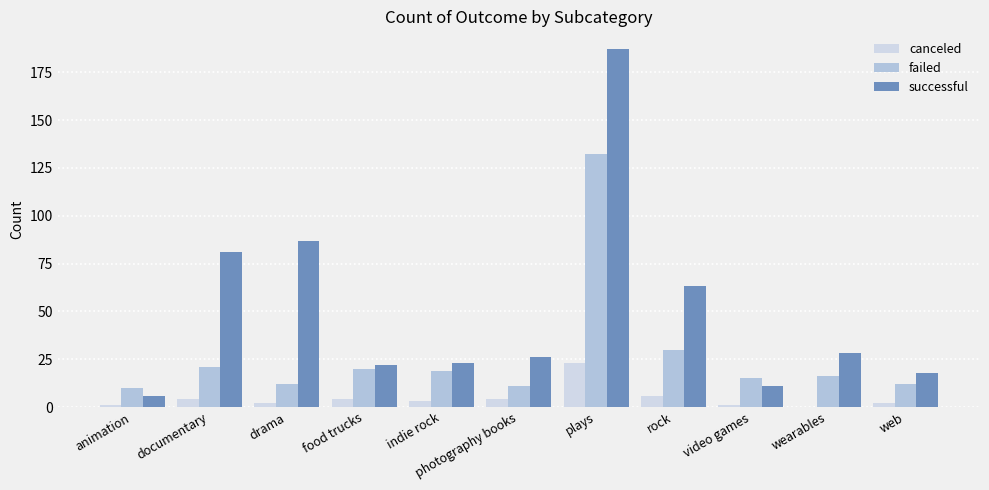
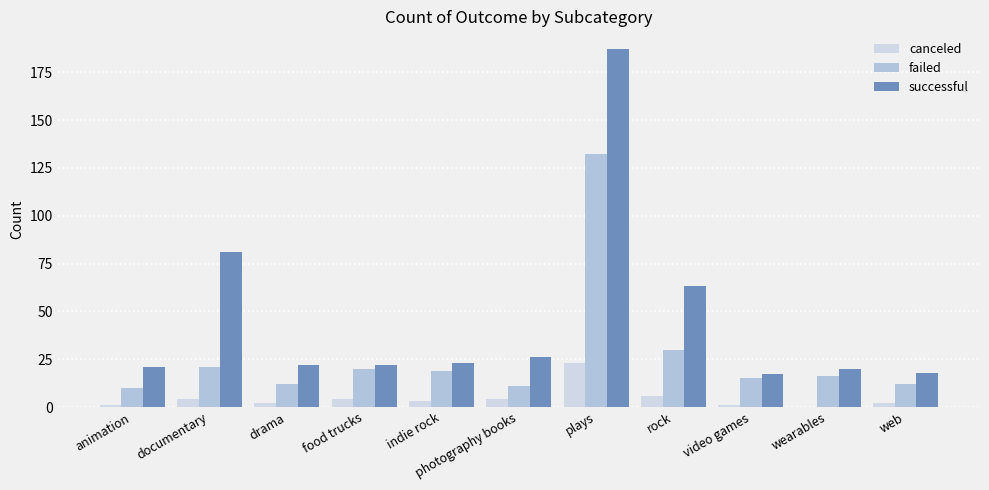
successful, animation: 6 -> 21
successful, drama: 87 -> 22
successful, video games: 11 -> 17
successful, wearables: 28 -> 20
